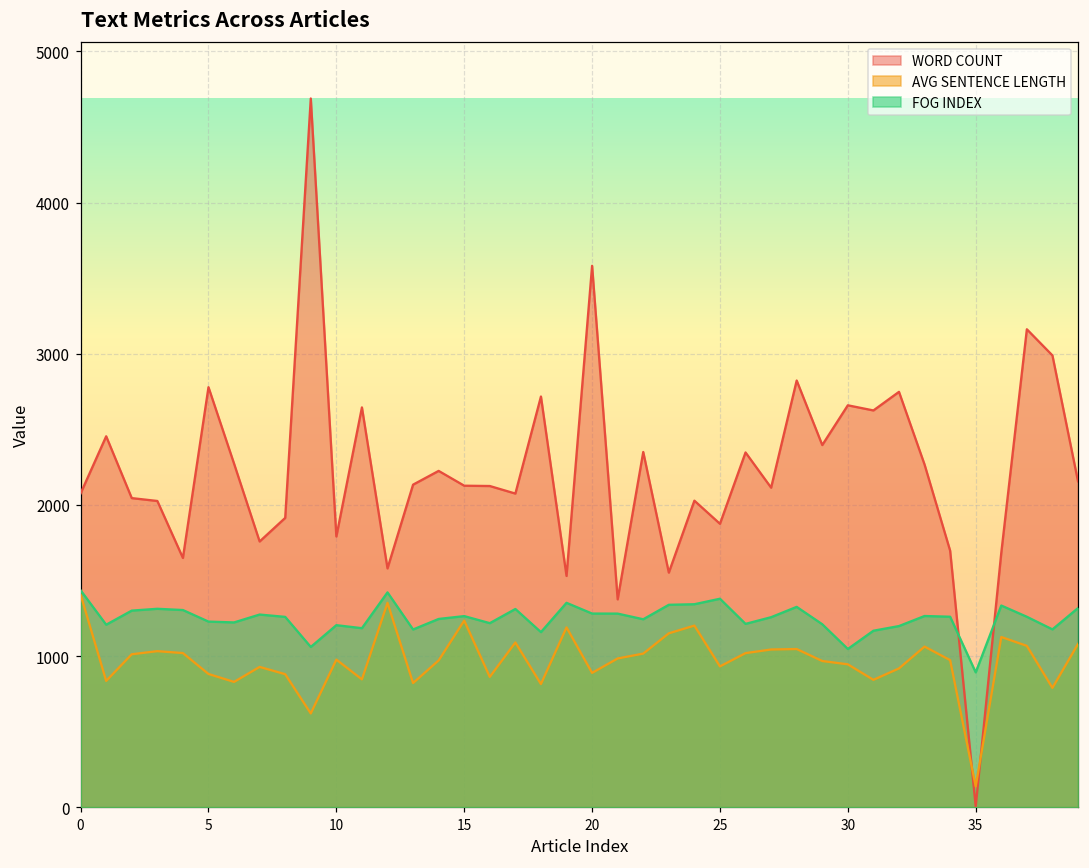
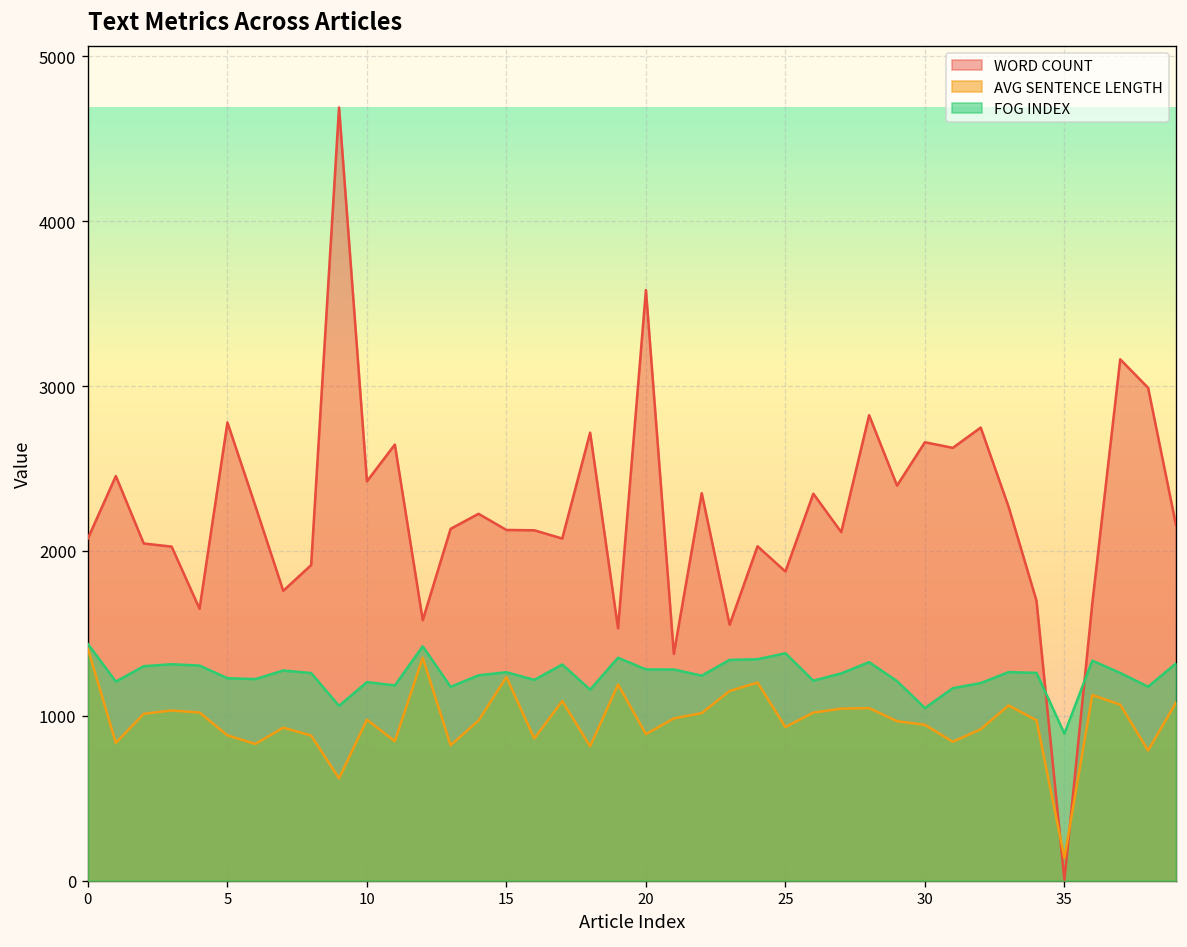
WORD COUNT, 10: 1790 -> 2420
